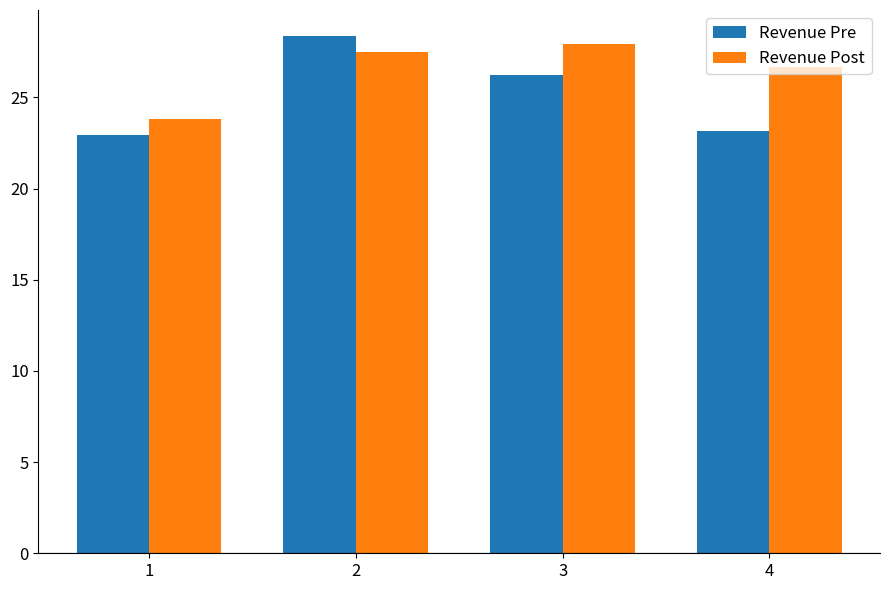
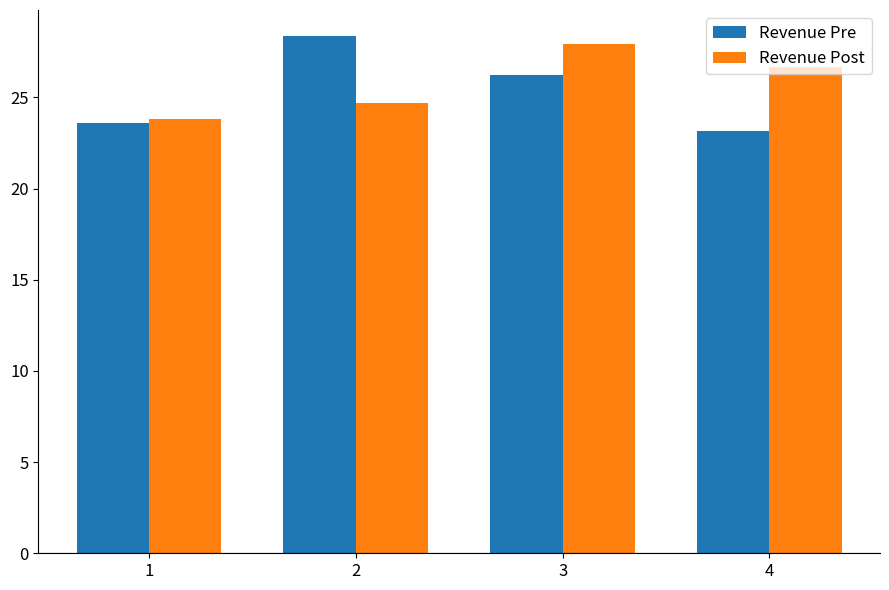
Revenue Pre, 1: 22.9 -> 23.6
Revenue Post, 2: 27.5 -> 24.7
